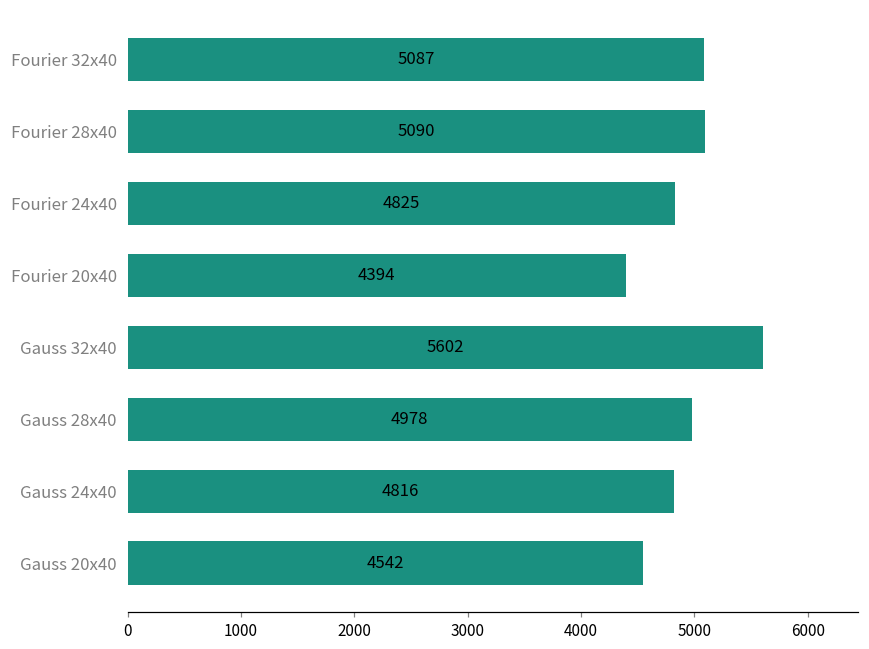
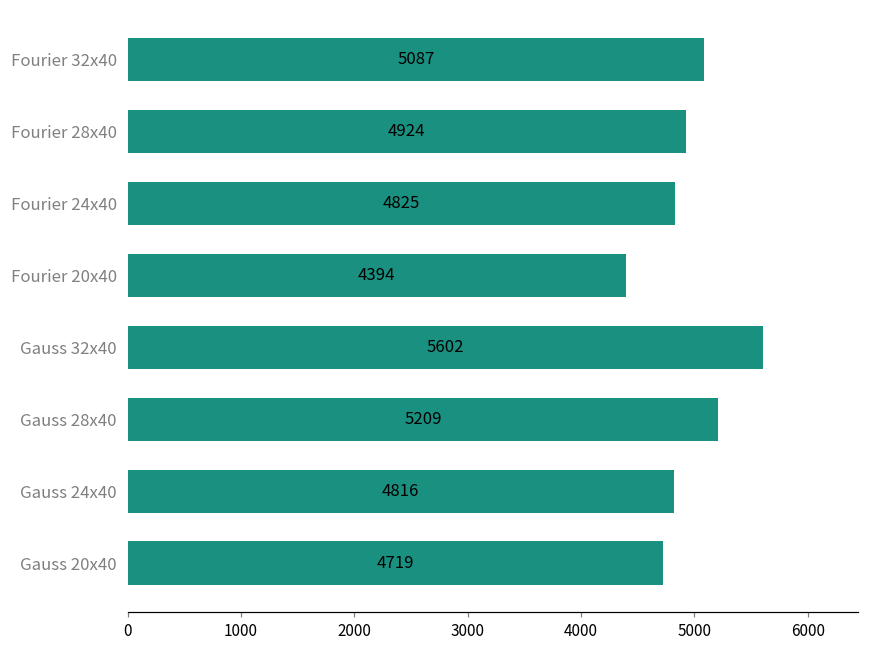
Fourier 28x40: 5090 -> 4924
Gauss 28x40: 4978 -> 5209
Gauss 20x40: 4542 -> 4719
